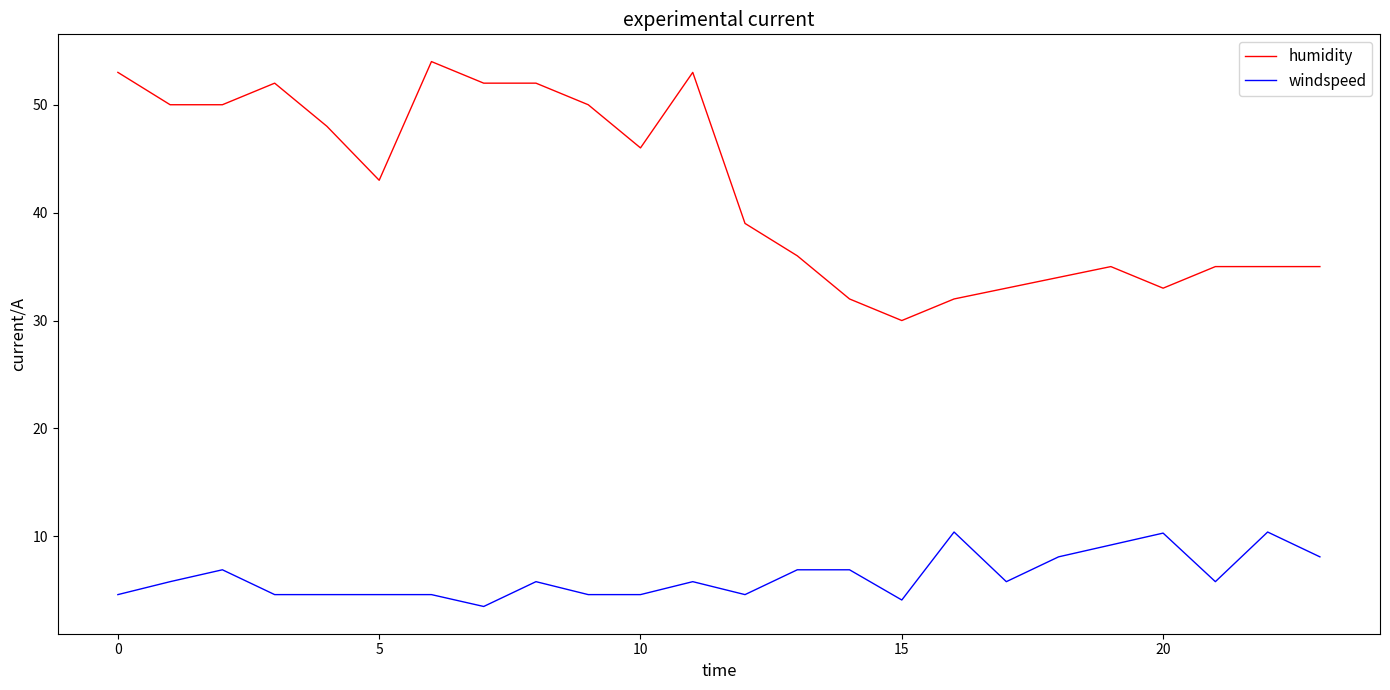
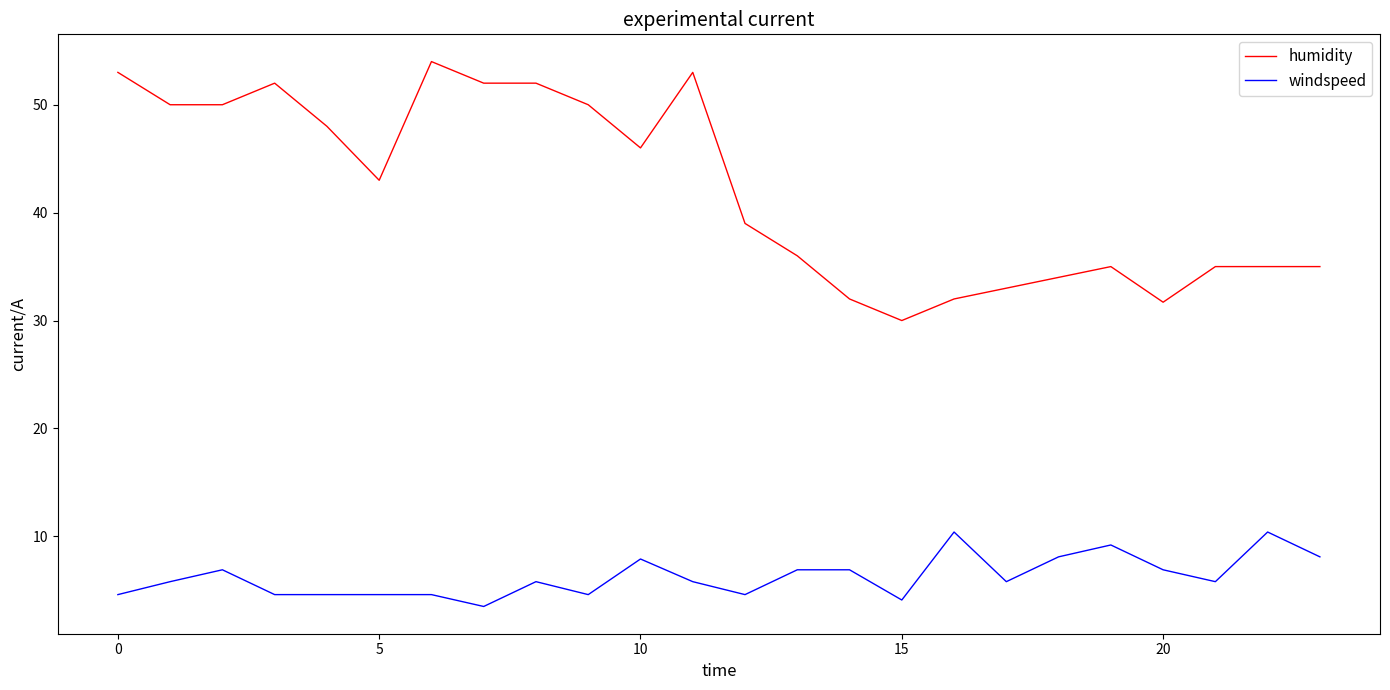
windspeed, 10: 4.6 -> 7.9
humidity, 20: 33.0 -> 31.7
windspeed, 20: 10.3 -> 6.9
